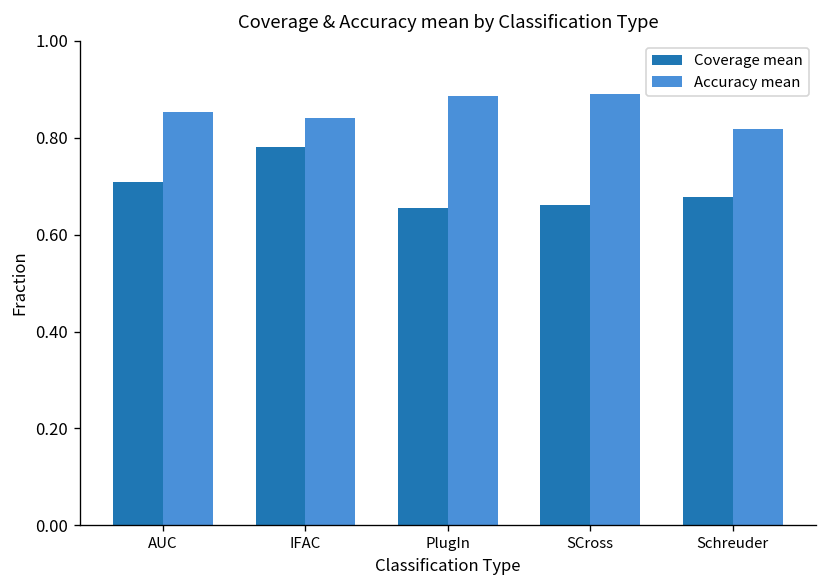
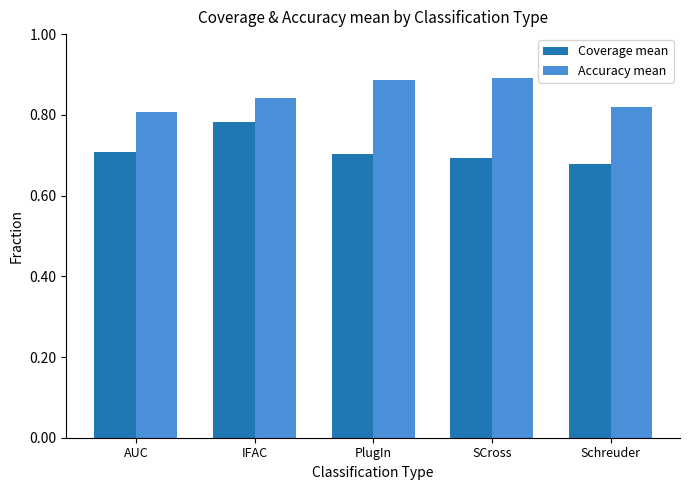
Accuracy mean, AUC: 0.85 -> 0.81
Coverage mean, PlugIn: 0.66 -> 0.70
Coverage mean, SCross: 0.66 -> 0.69
